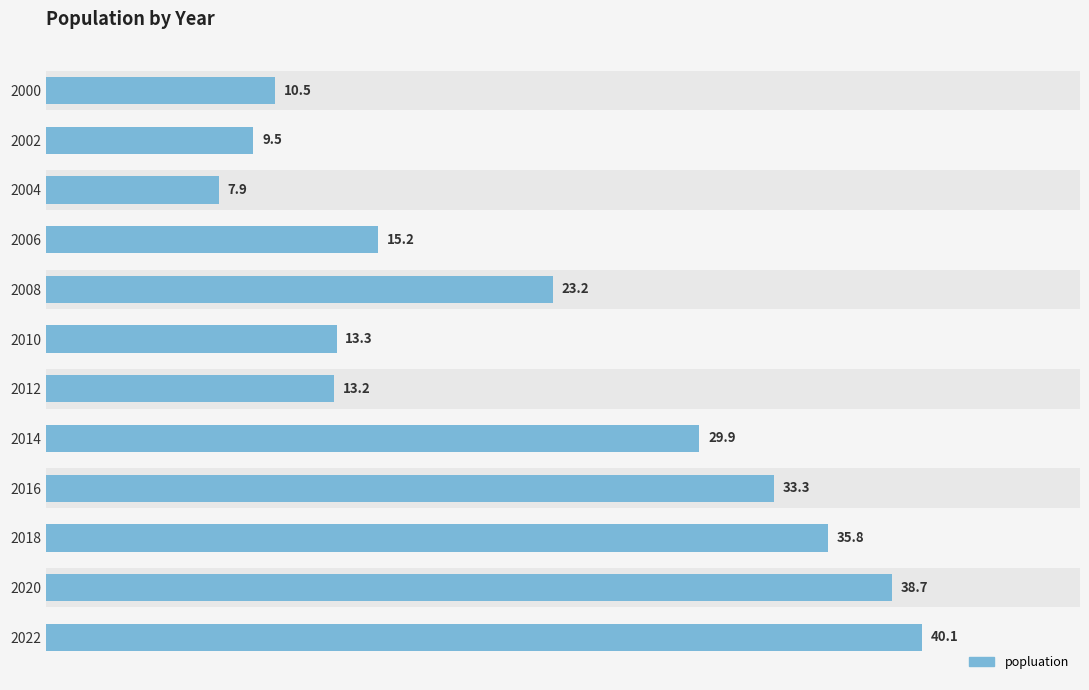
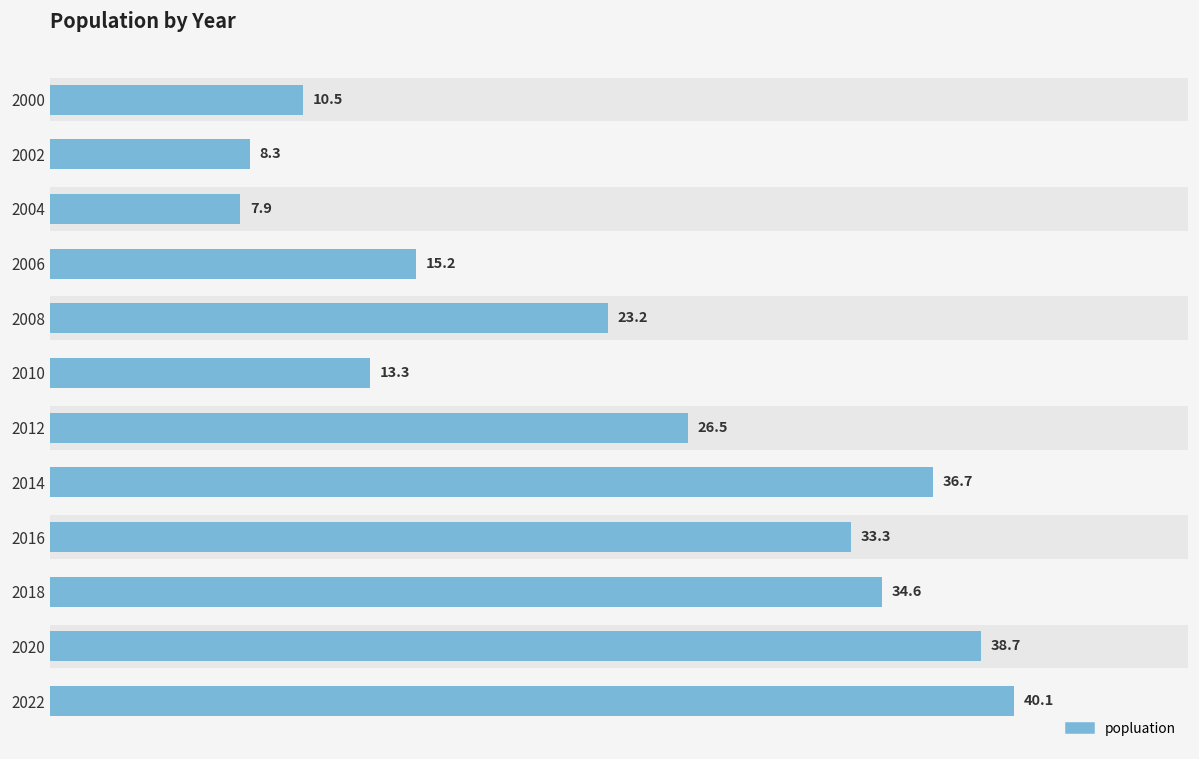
2002: 9.5 -> 8.3
2012: 13.2 -> 26.5
2014: 29.9 -> 36.7
2018: 35.8 -> 34.6
